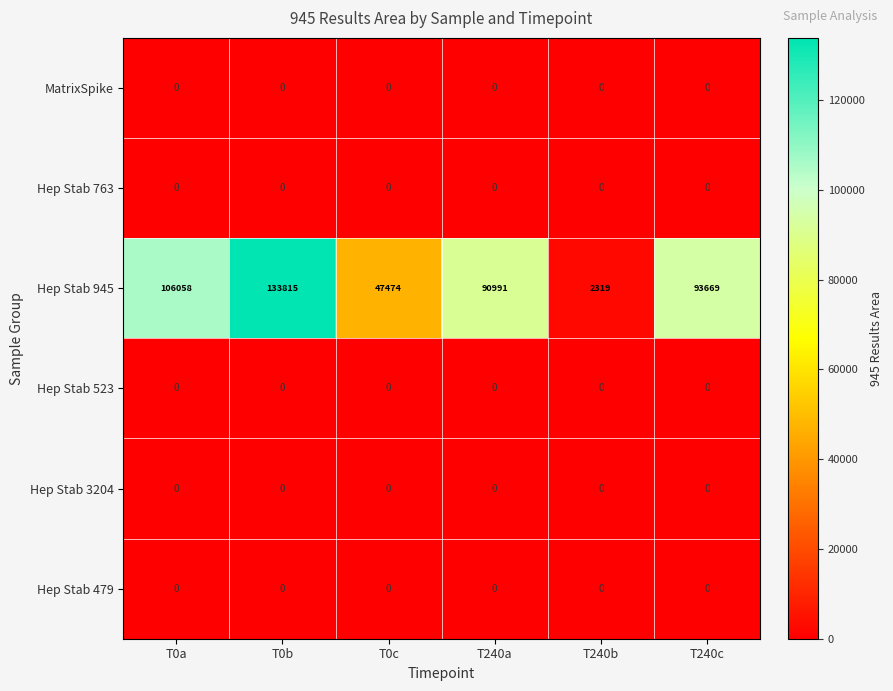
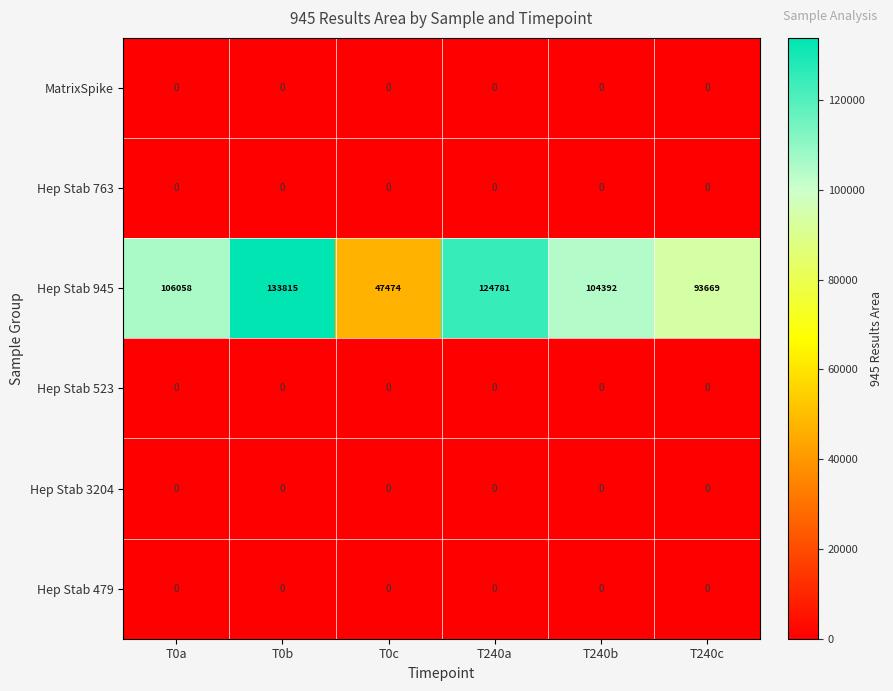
Hep Stab 945, T240a: 90991 -> 124781
Hep Stab 945, T240b: 2319 -> 104392
